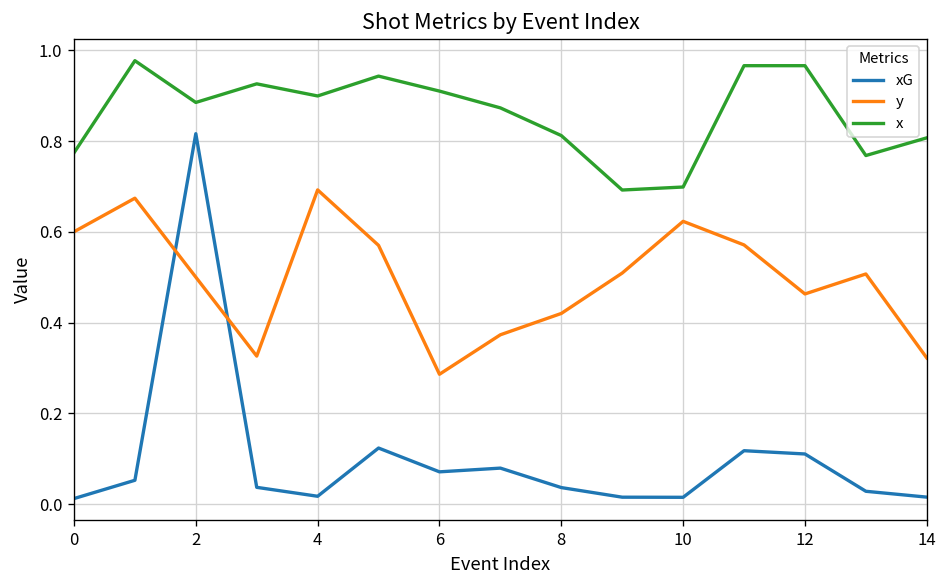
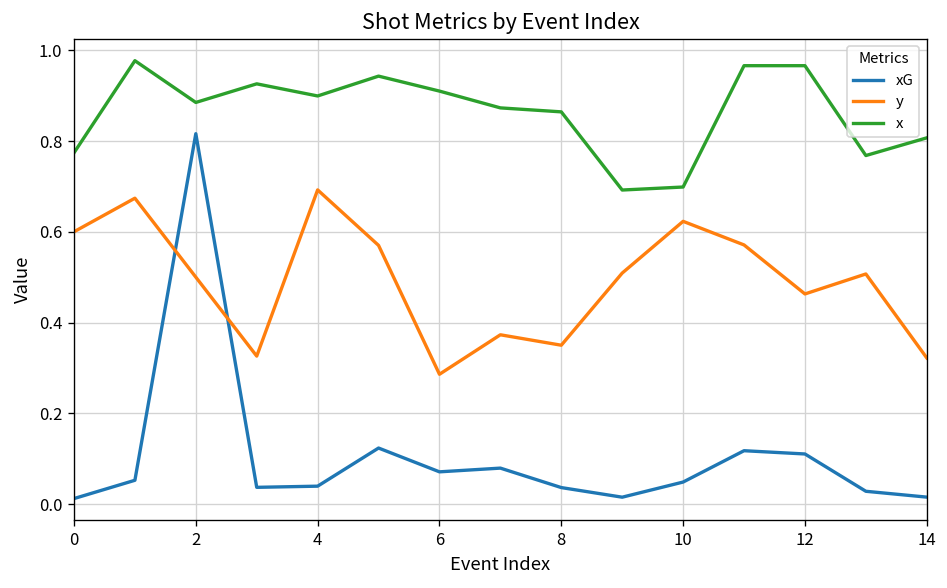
xG, 4: 0.02 -> 0.04
y, 8: 0.42 -> 0.35
x, 8: 0.81 -> 0.86
xG, 10: 0.01 -> 0.05
